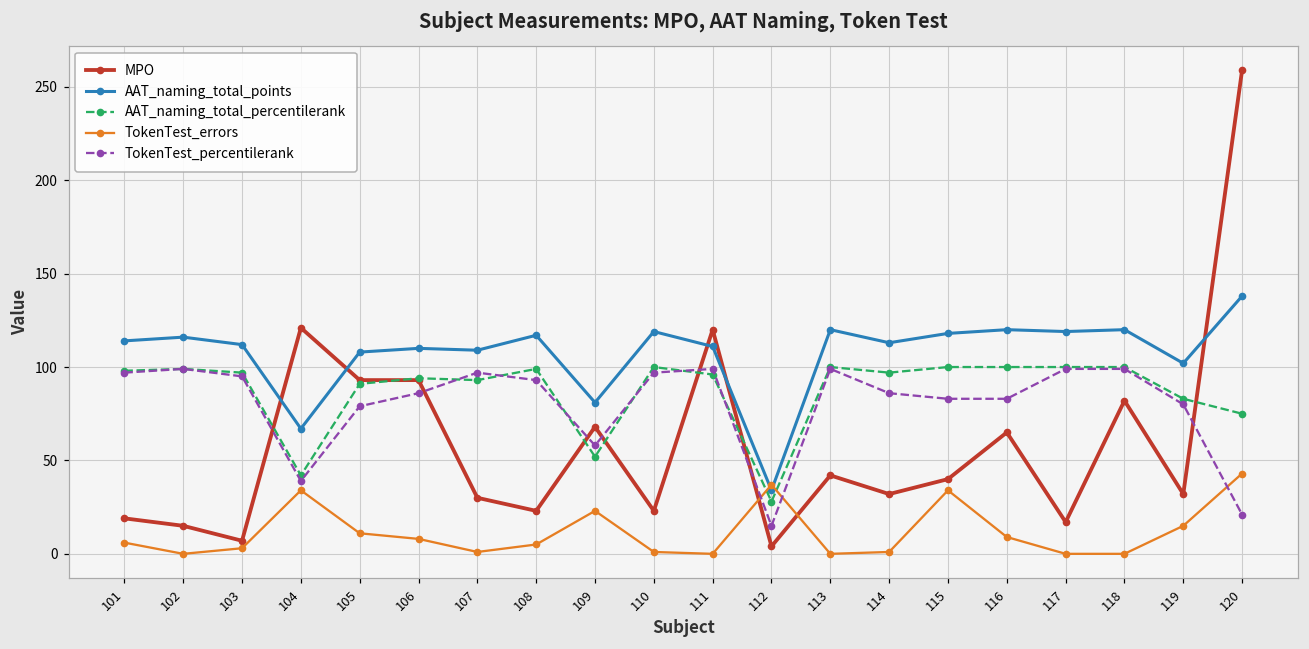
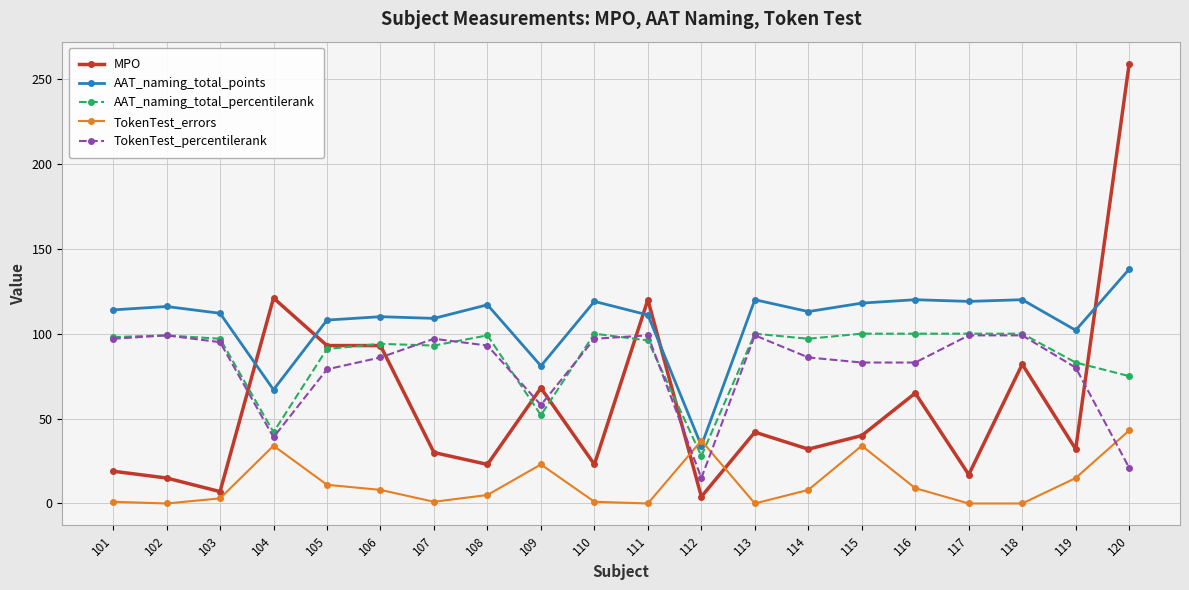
TokenTest_errors, 101: 6 -> 1
TokenTest_errors, 114: 1 -> 8
